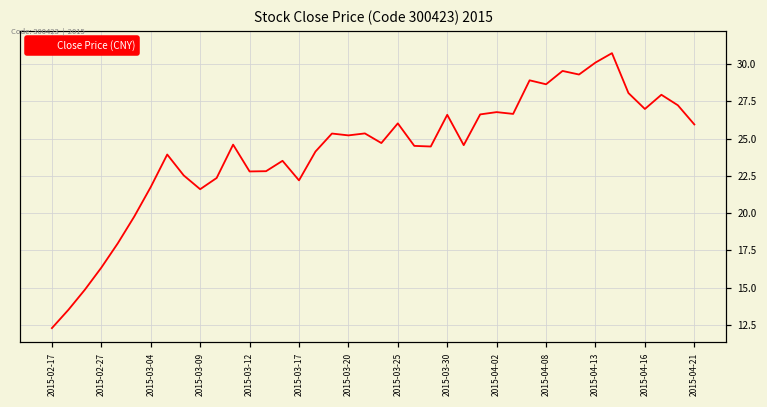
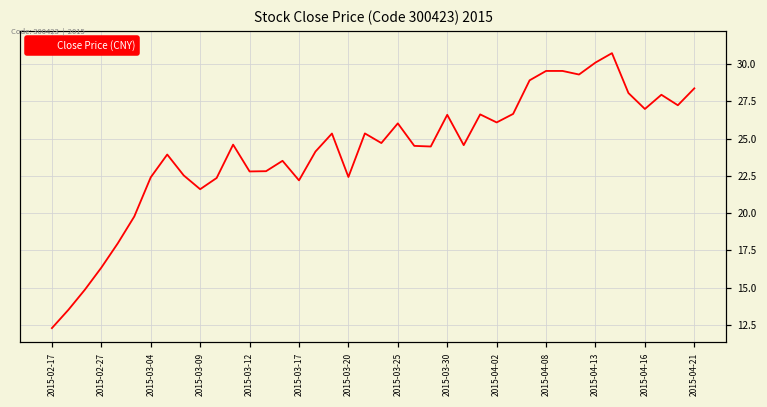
2015-03-04: 21.8 -> 22.4
2015-03-20: 25.2 -> 22.4
2015-04-02: 26.8 -> 26.1
2015-04-08: 28.6 -> 29.5
2015-04-21: 25.9 -> 28.4
